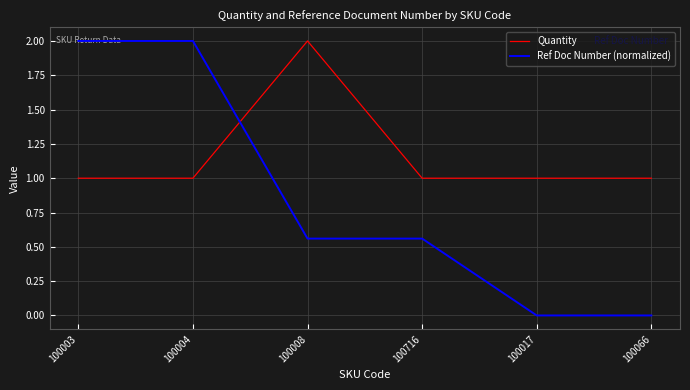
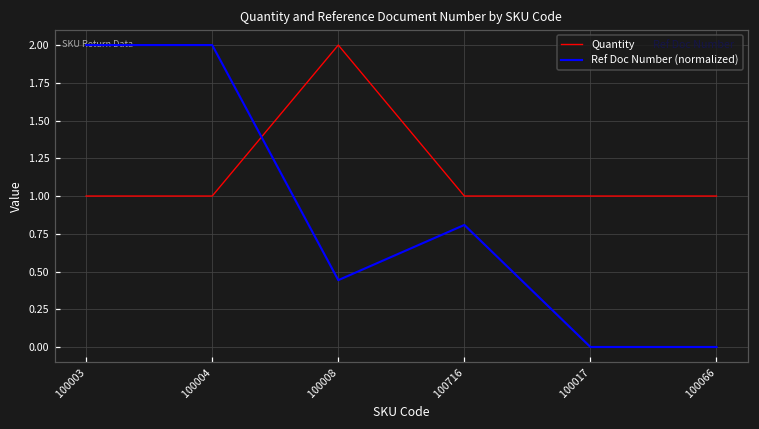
Ref Doc Number (normalized), 100008: 0.56 -> 0.44
Ref Doc Number (normalized), 100716: 0.56 -> 0.81
